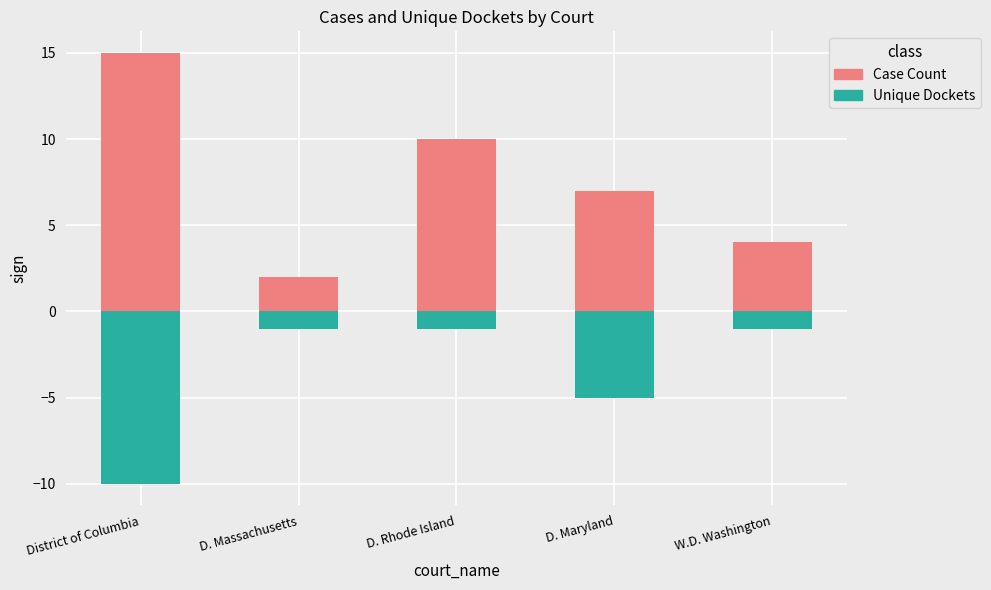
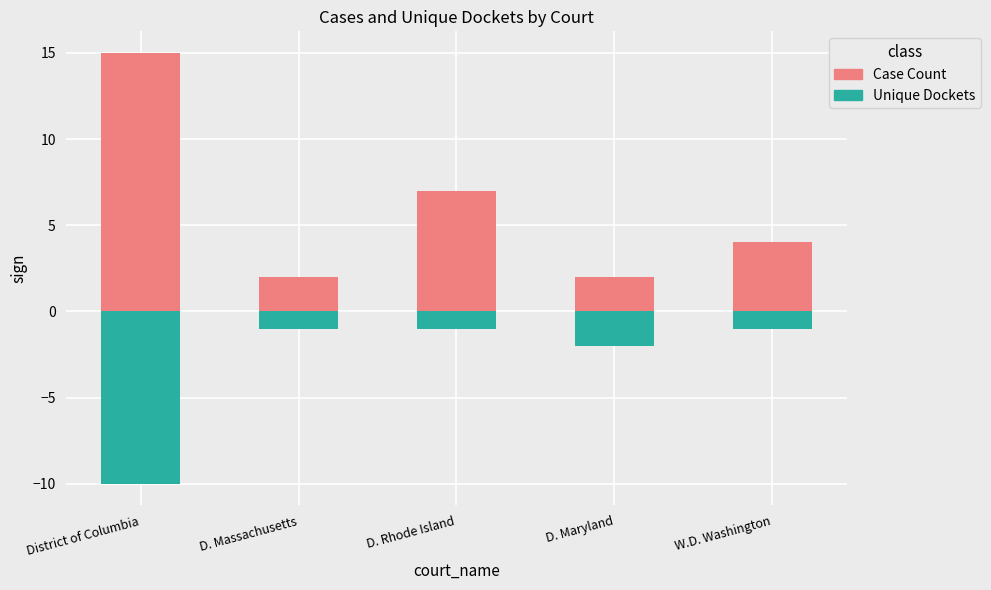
Case Count, D. Rhode Island: 10 -> 7
Case Count, D. Maryland: 7 -> 2
Unique Dockets, D. Maryland: -5.0 -> -2.0
